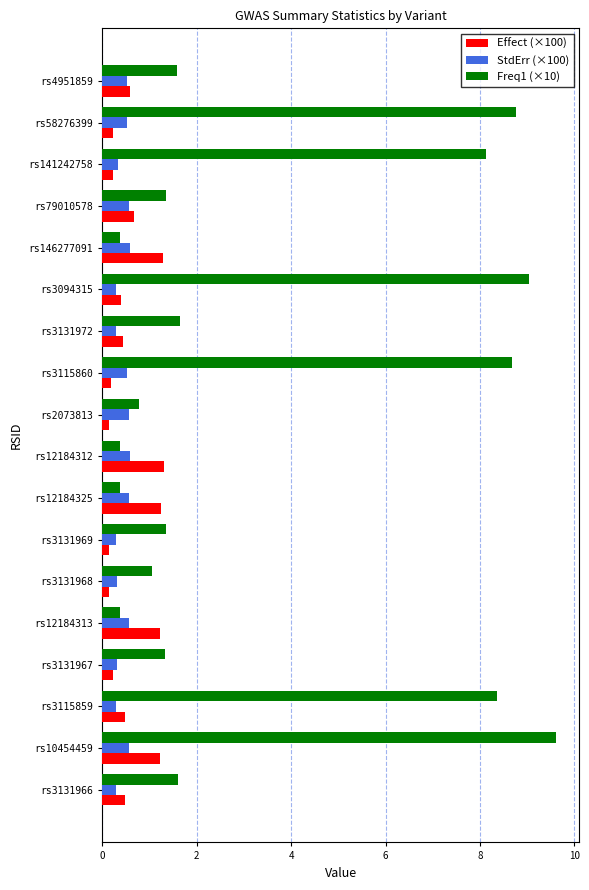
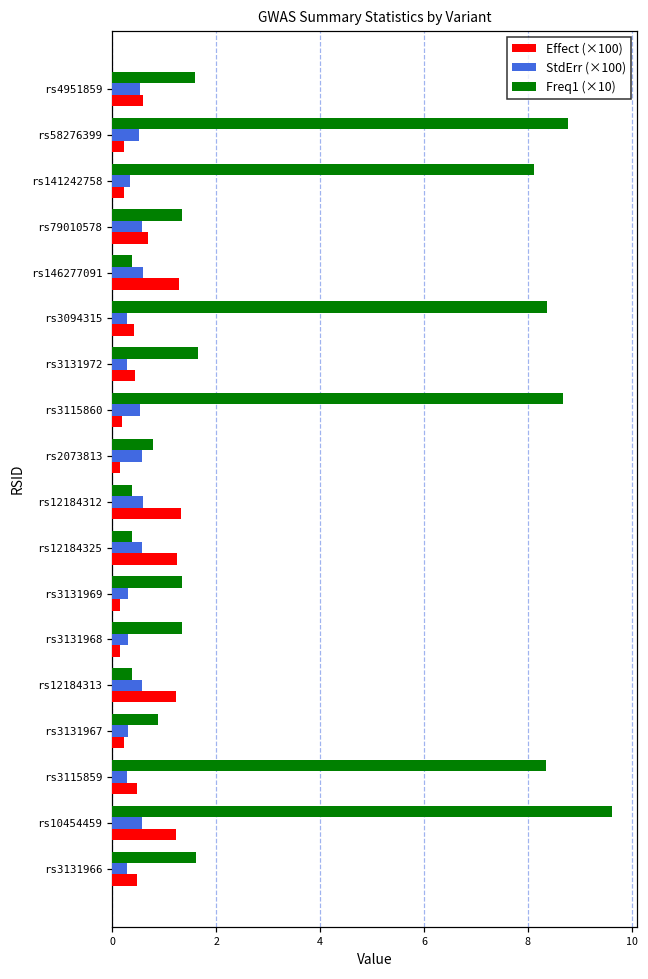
Freq1 (×10), rs3094315: 9.0 -> 8.4
Freq1 (×10), rs3131968: 1.1 -> 1.3
Freq1 (×10), rs3131967: 1.3 -> 0.9
